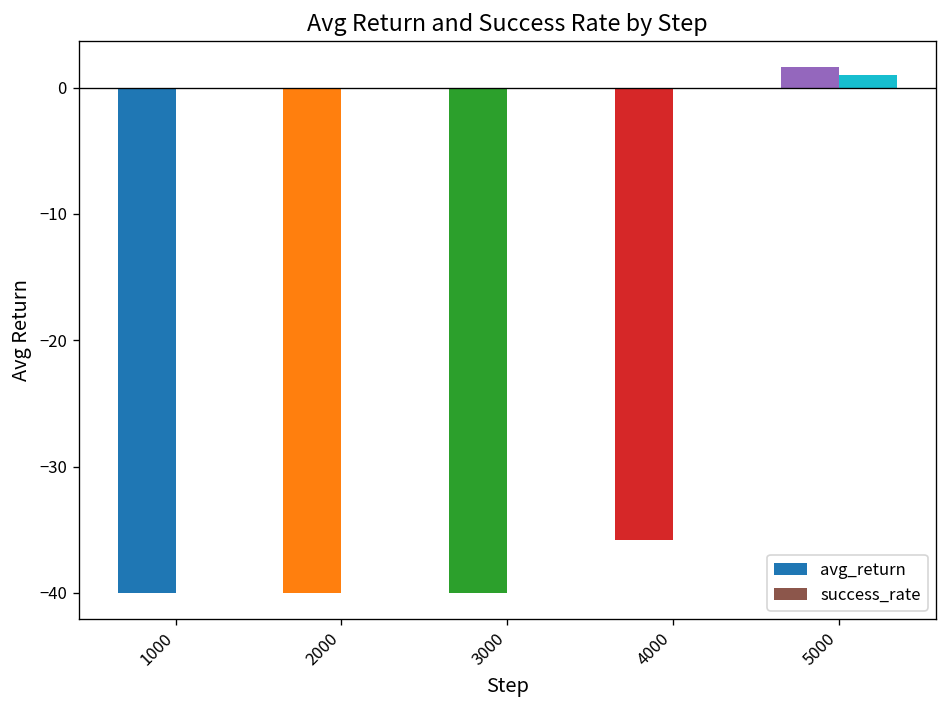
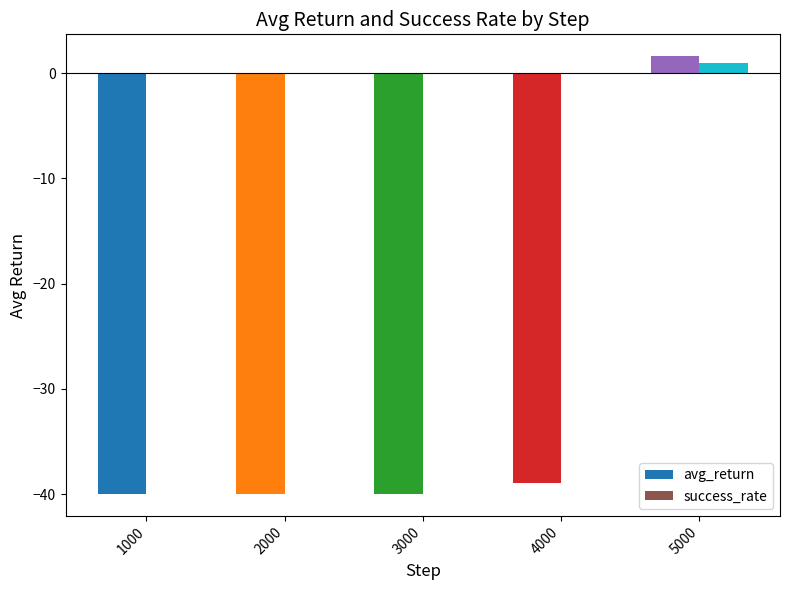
avg_return, 4000: -35.8 -> -39.0
